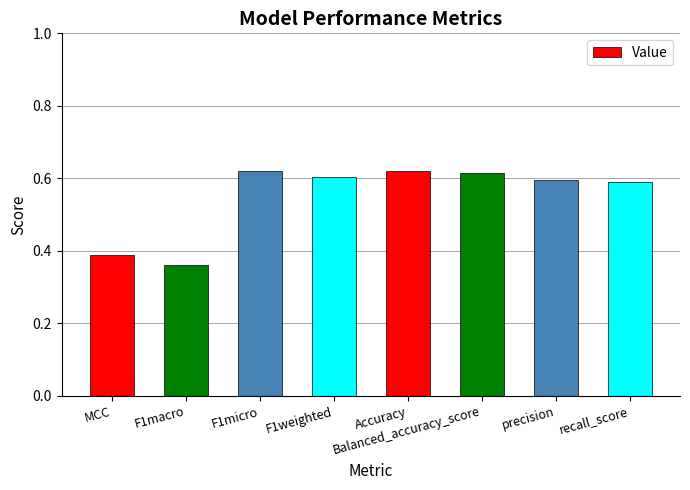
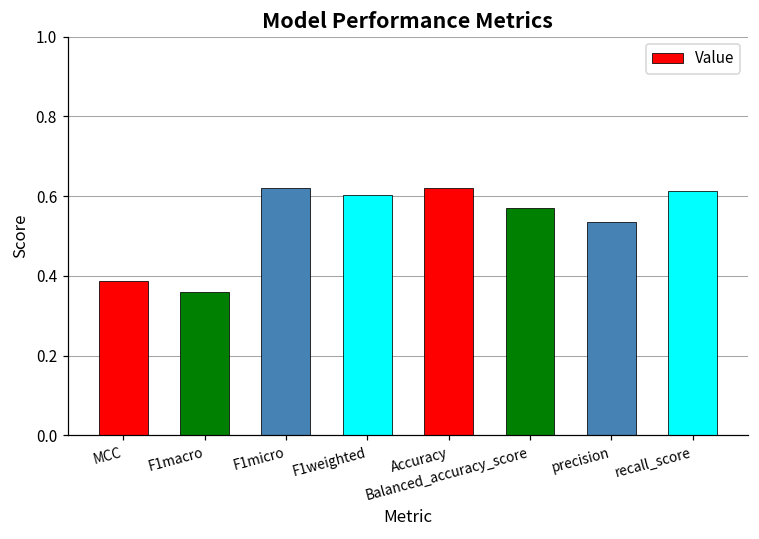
Balanced_accuracy_score: 0.61 -> 0.57
precision: 0.60 -> 0.53
recall_score: 0.59 -> 0.61
